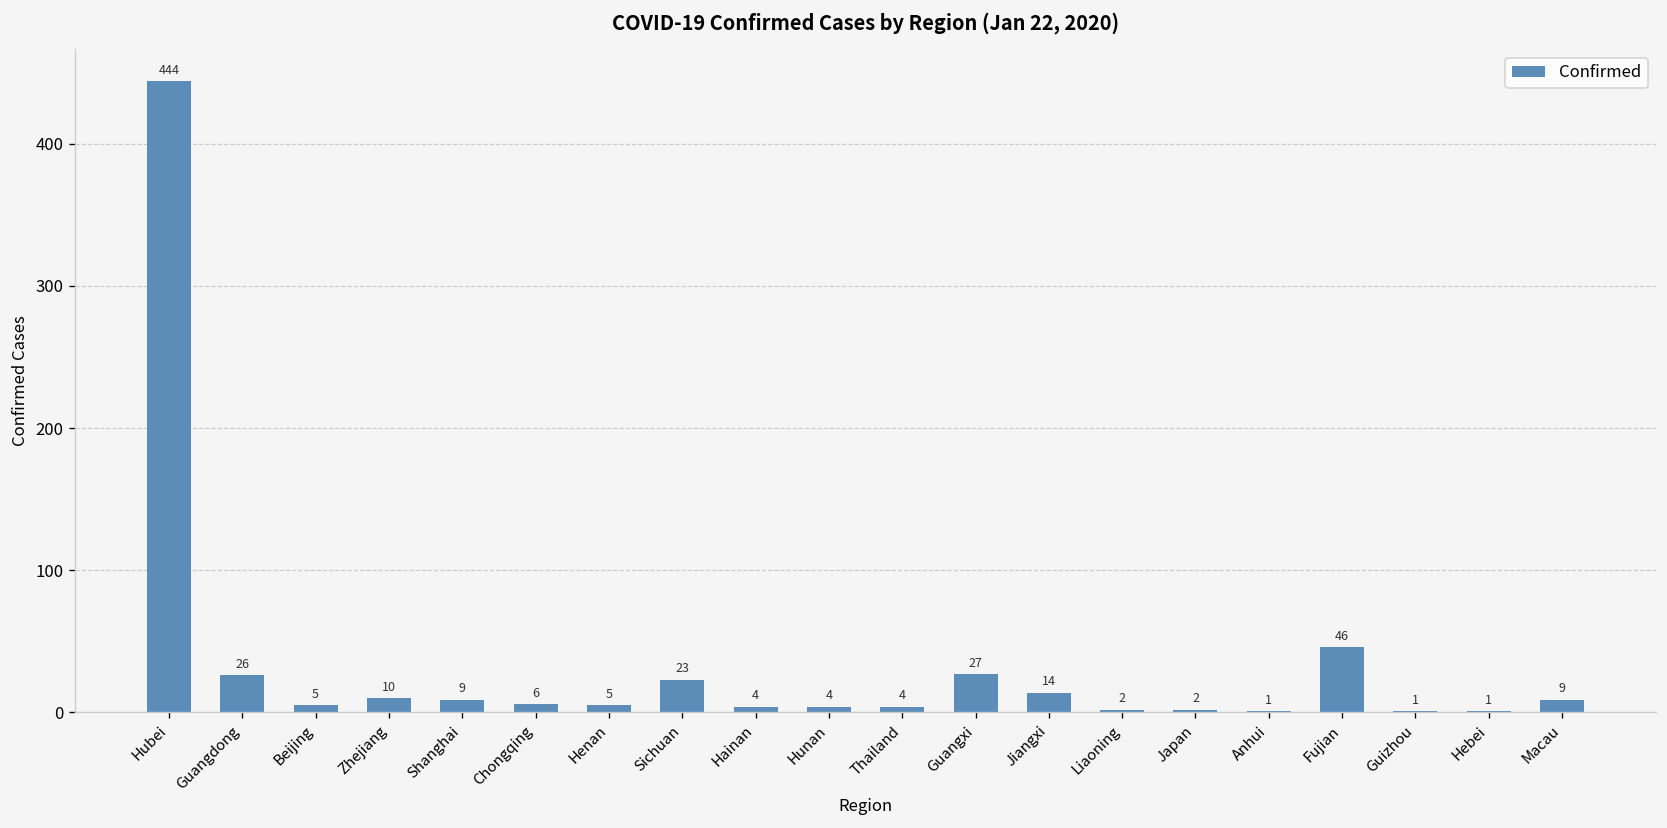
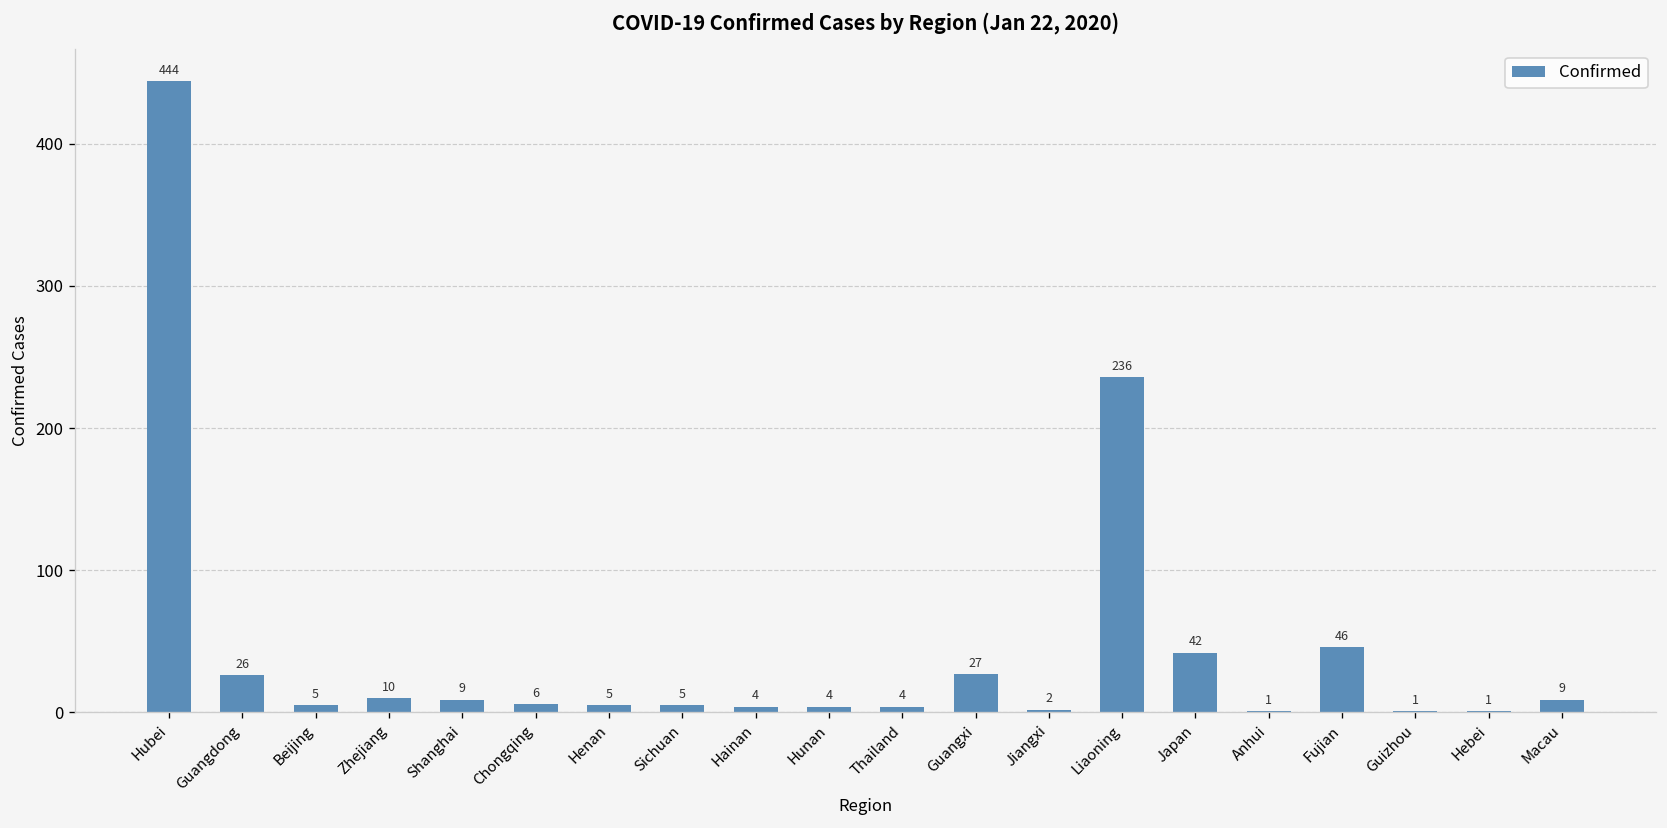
Sichuan: 23 -> 5
Jiangxi: 14 -> 2
Liaoning: 2 -> 236
Japan: 2 -> 42
